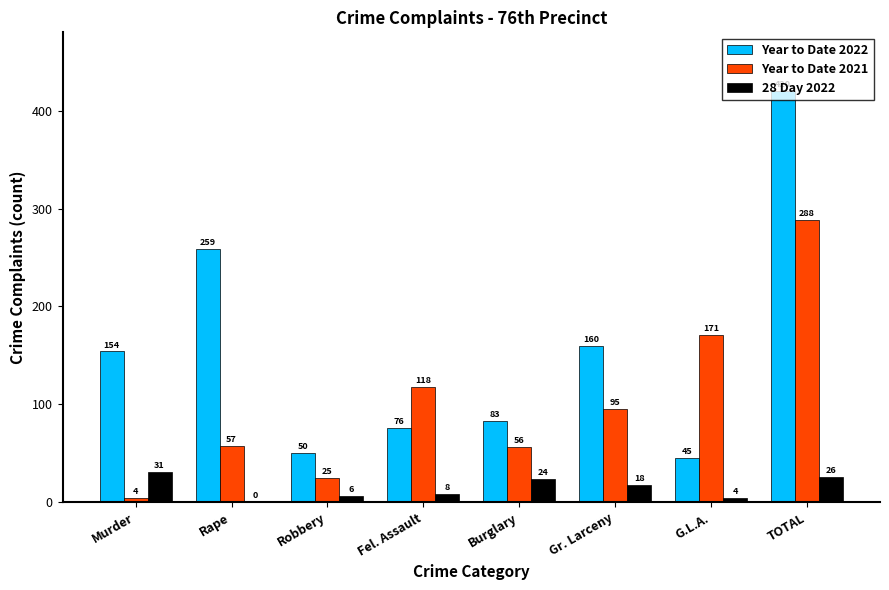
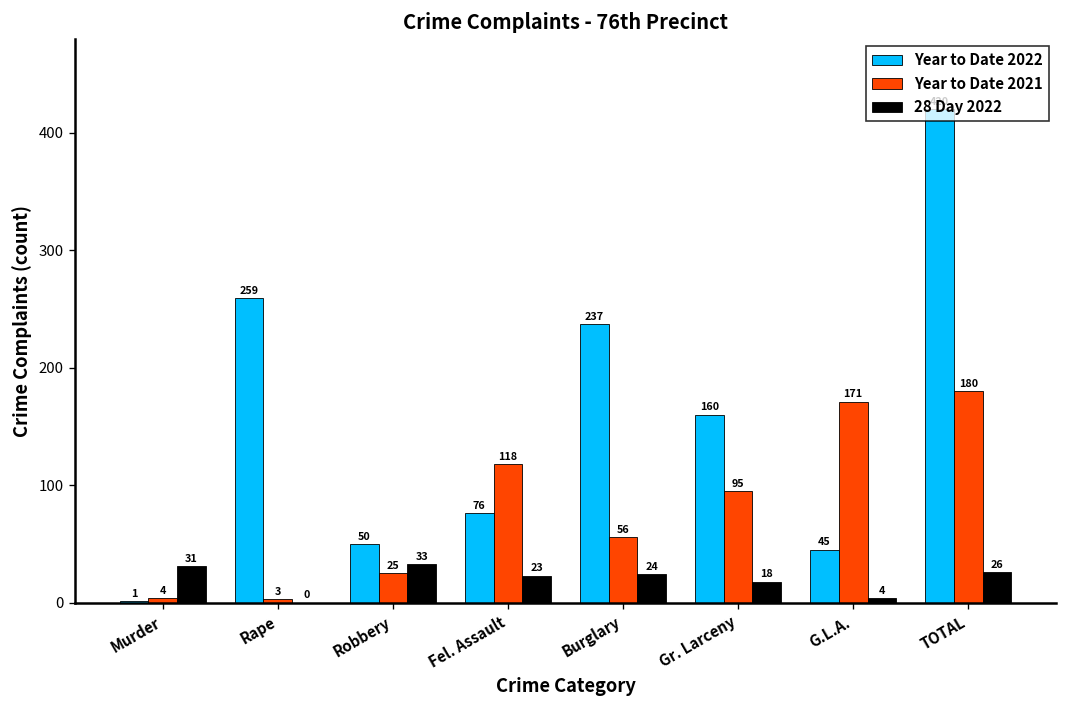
Year to Date 2022, Murder: 154 -> 1
Year to Date 2021, Rape: 57 -> 3
28 Day 2022, Robbery: 6 -> 33
28 Day 2022, Fel. Assault: 8 -> 23
Year to Date 2022, Burglary: 83 -> 237
Year to Date 2021, TOTAL: 288 -> 180
